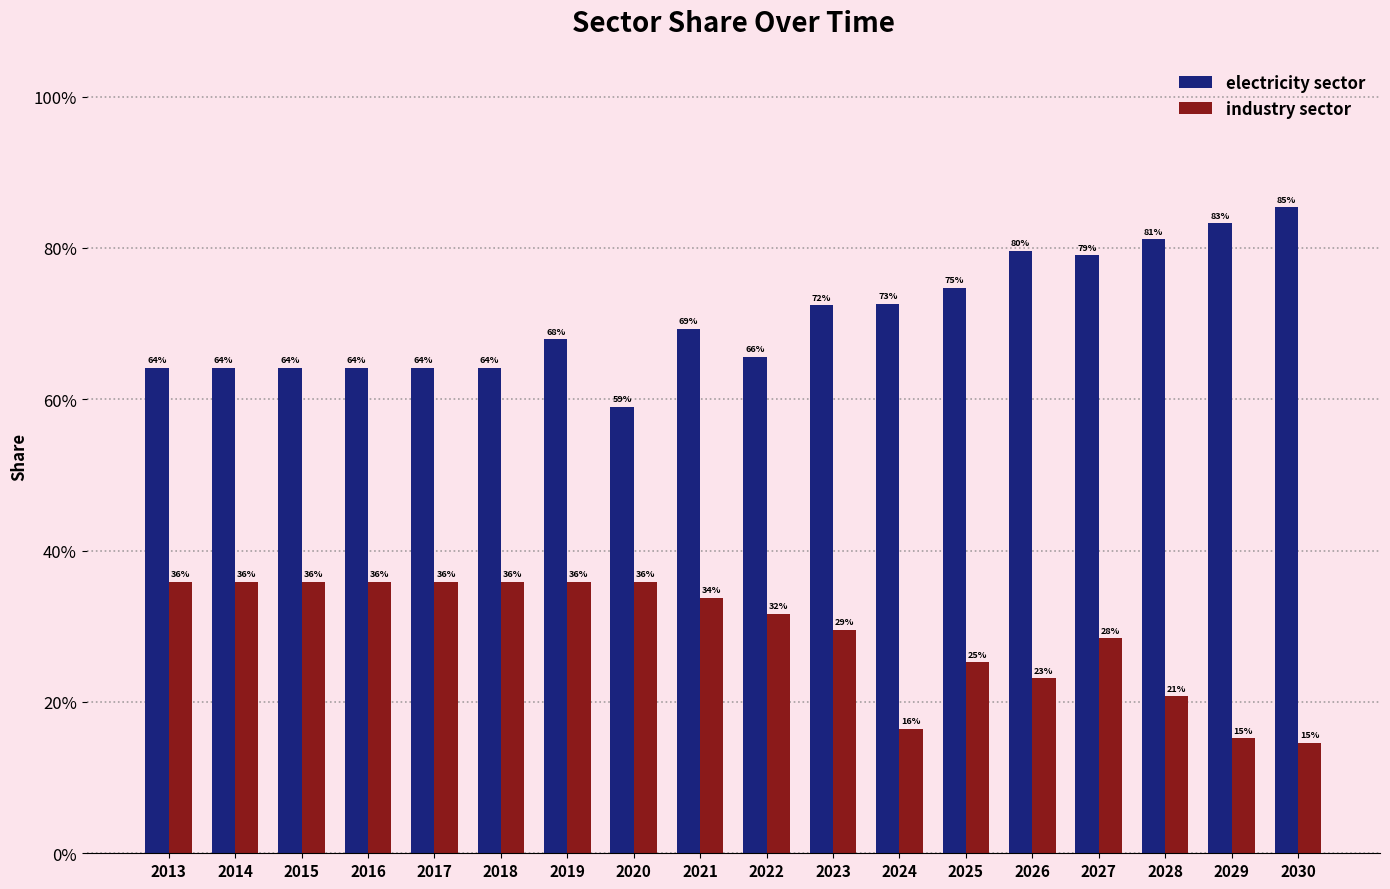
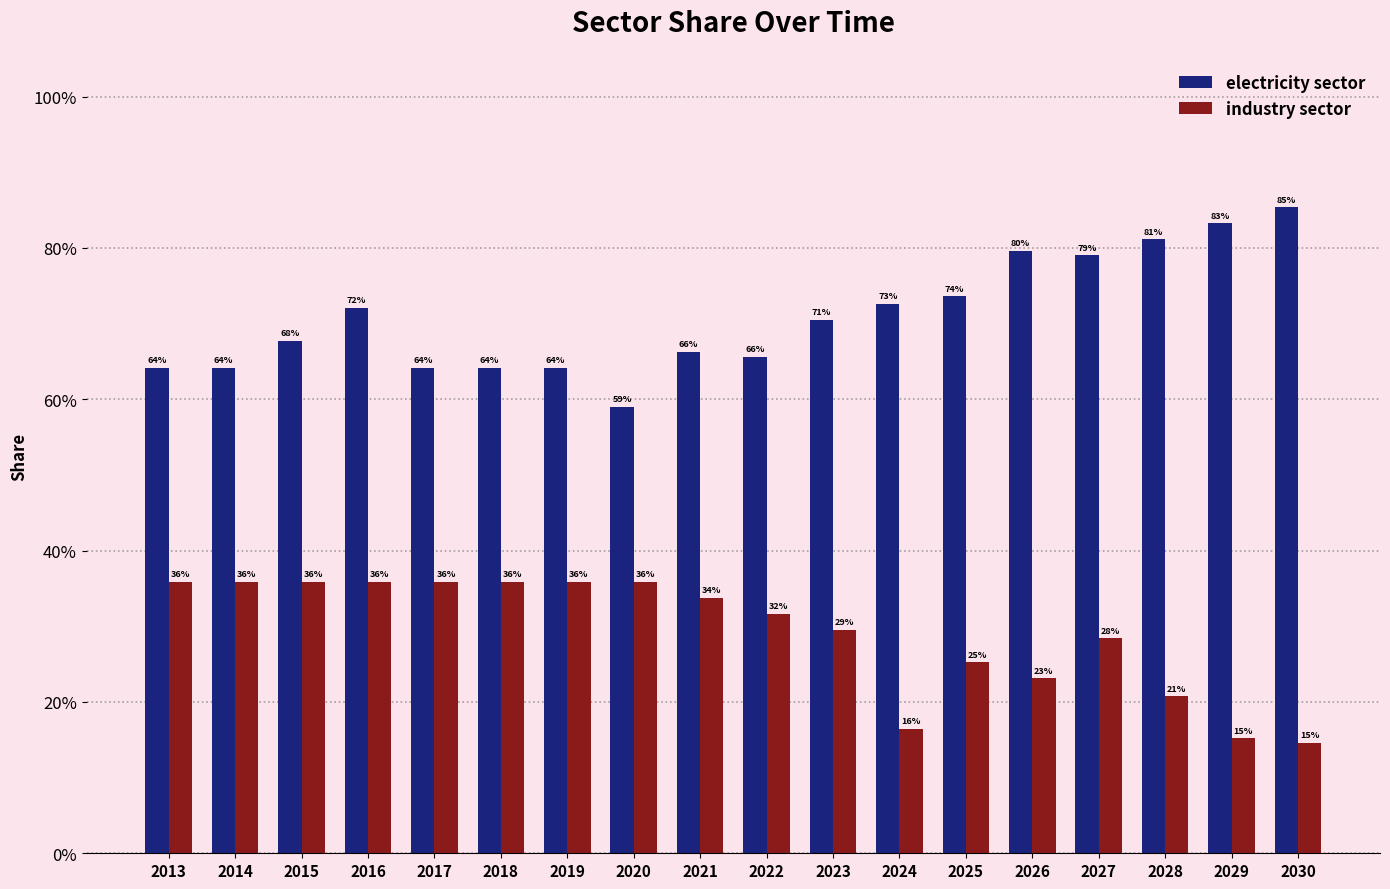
electricity sector, 2015: 64% -> 68%
electricity sector, 2016: 64% -> 72%
electricity sector, 2019: 68% -> 64%
electricity sector, 2021: 69% -> 66%
electricity sector, 2023: 72% -> 71%
electricity sector, 2025: 75% -> 74%
